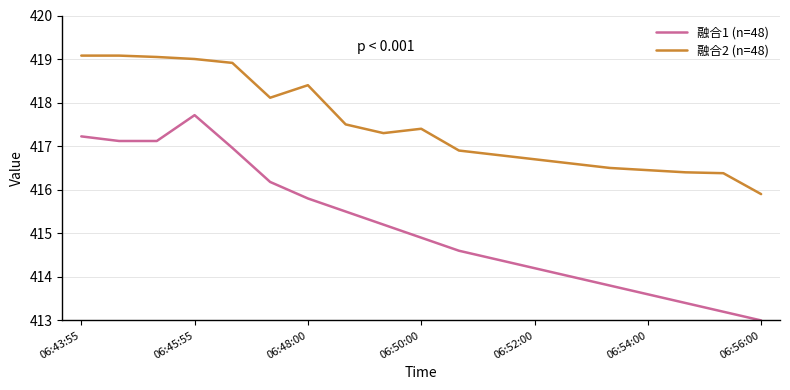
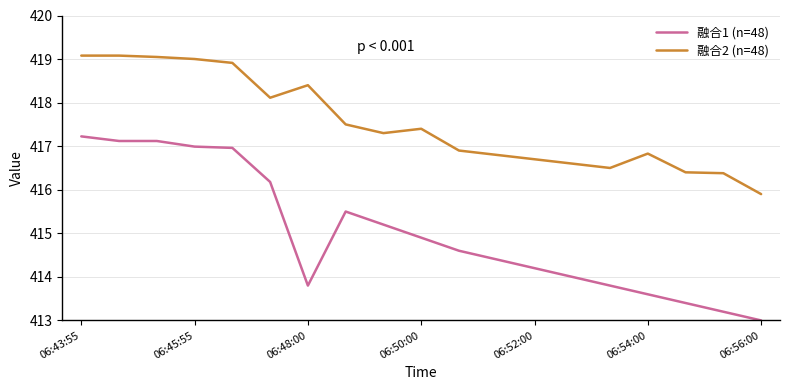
融合1 (n=48), 06:45:55: 417.7 -> 417.0
融合1 (n=48), 06:48:00: 415.8 -> 413.8
融合2 (n=48), 06:54:00: 416.5 -> 416.8
